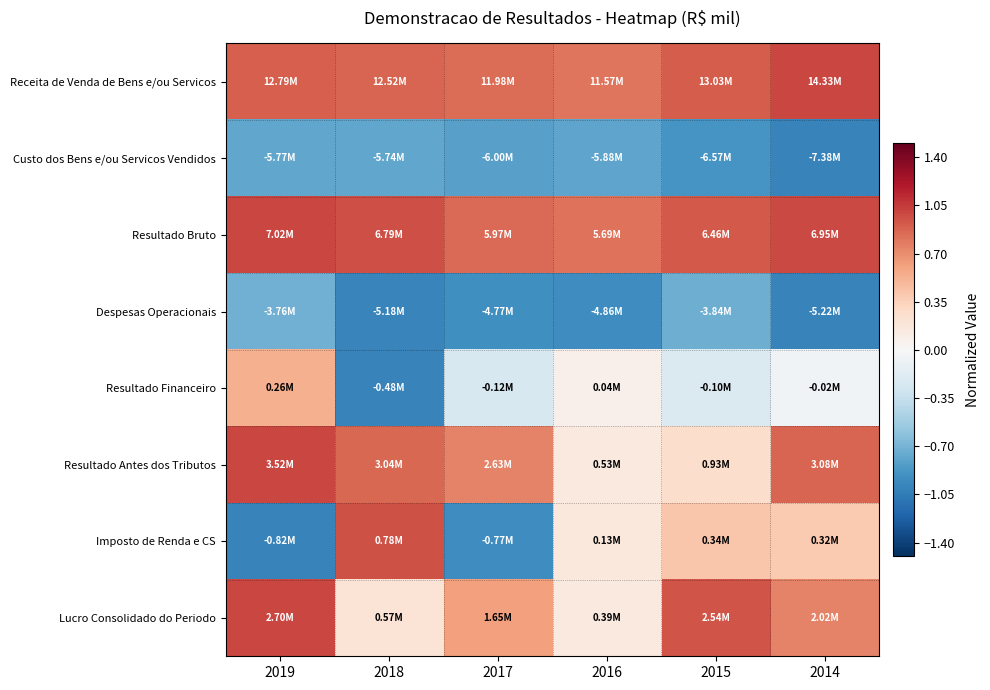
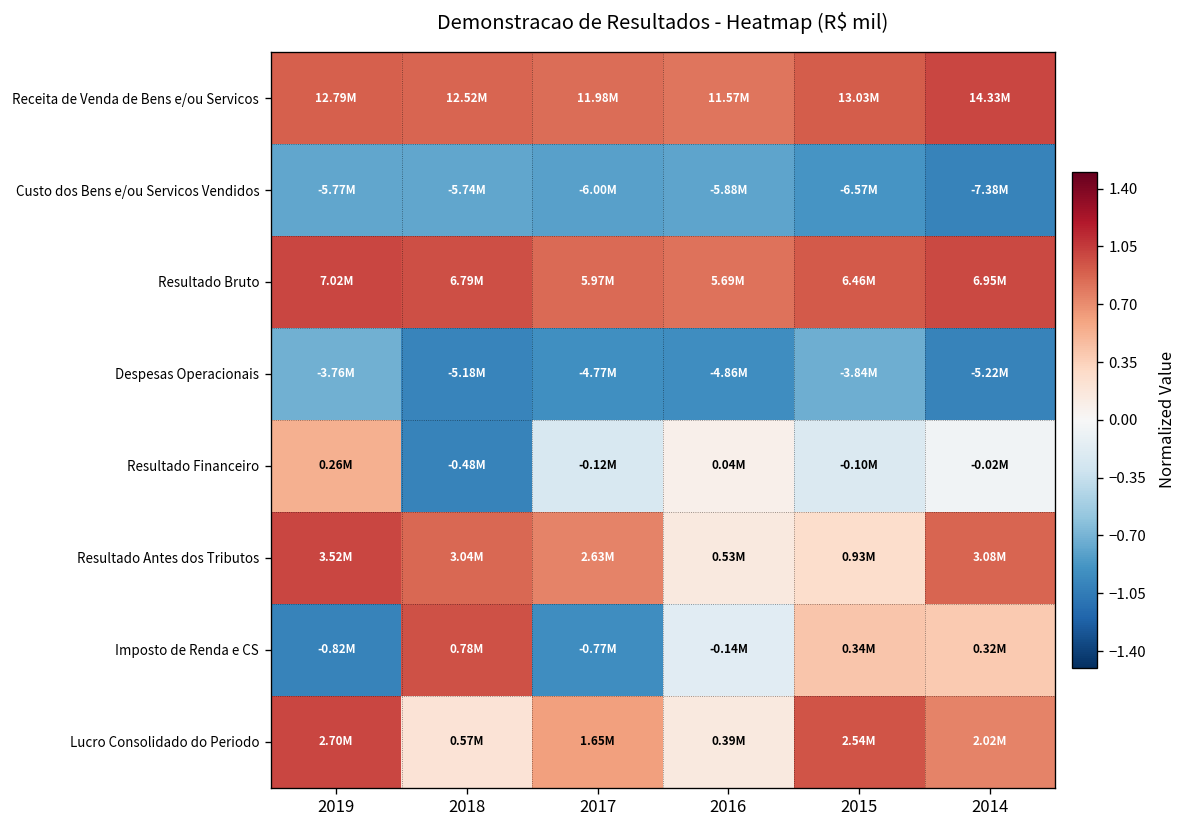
Imposto de Renda e CS, 2016: 0.13M -> -0.14M
